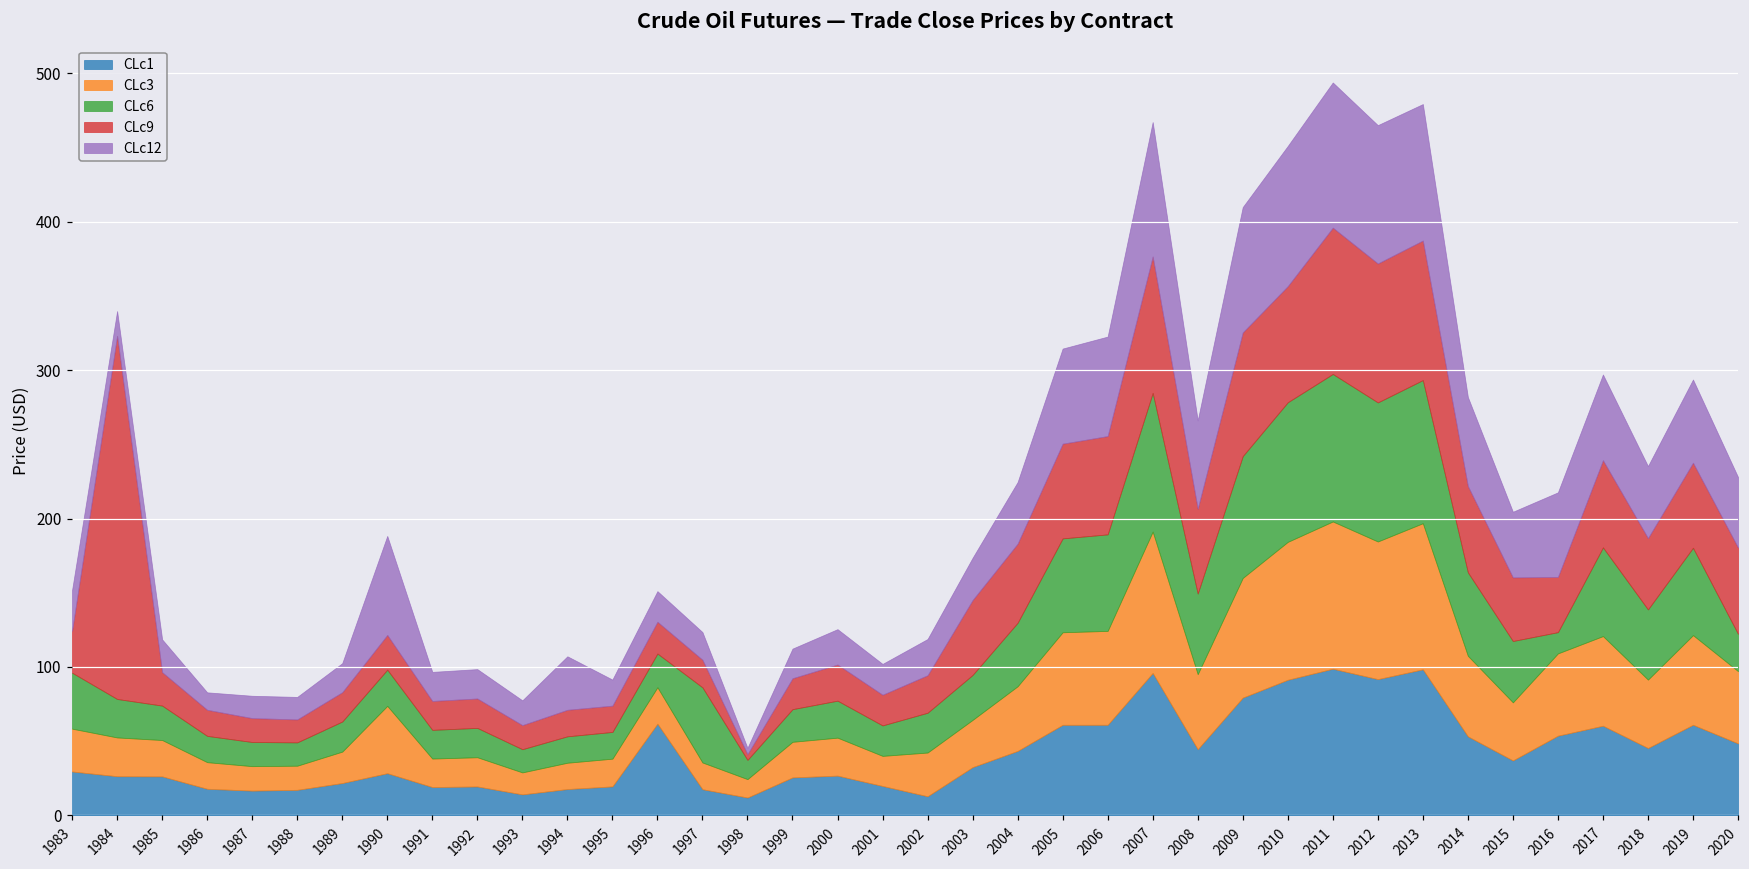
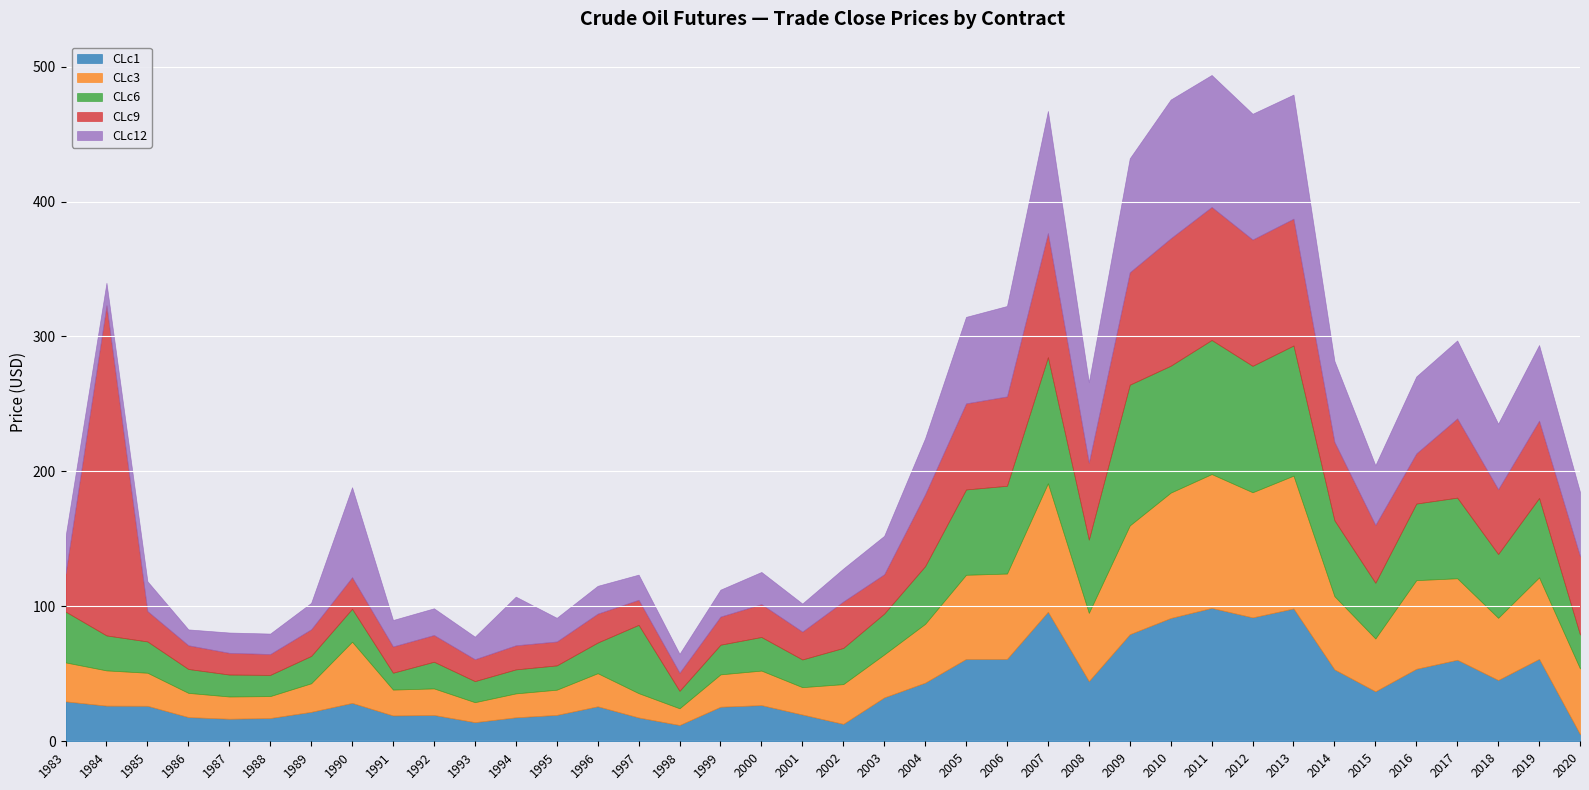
CLc6, 1991: 19 -> 13
CLc1, 1996: 62 -> 26
CLc9, 1998: 4 -> 13
CLc12, 1998: 4 -> 14
CLc9, 2002: 25 -> 34
CLc9, 2003: 50 -> 29
CLc6, 2009: 82 -> 104
CLc9, 2010: 78 -> 94
CLc12, 2010: 94 -> 103
CLc3, 2016: 55 -> 66
CLc6, 2016: 14 -> 57
CLc1, 2020: 49 -> 5
